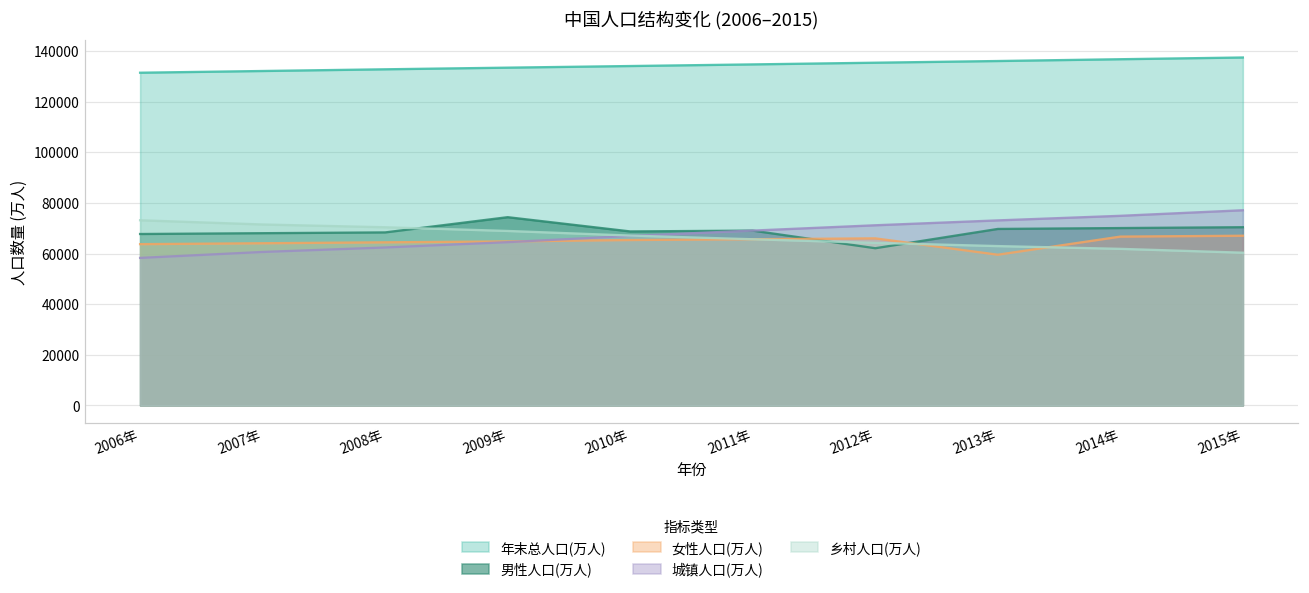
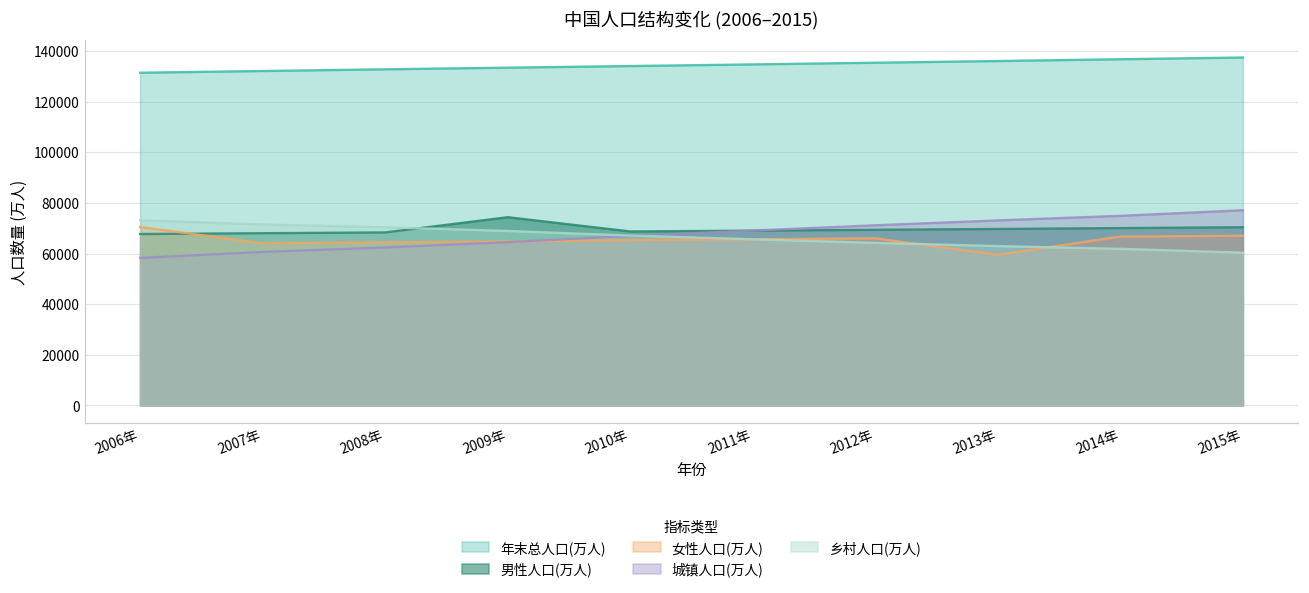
女性人口(万人), 2006年: 64000 -> 71000
男性人口(万人), 2012年: 62000 -> 69000
